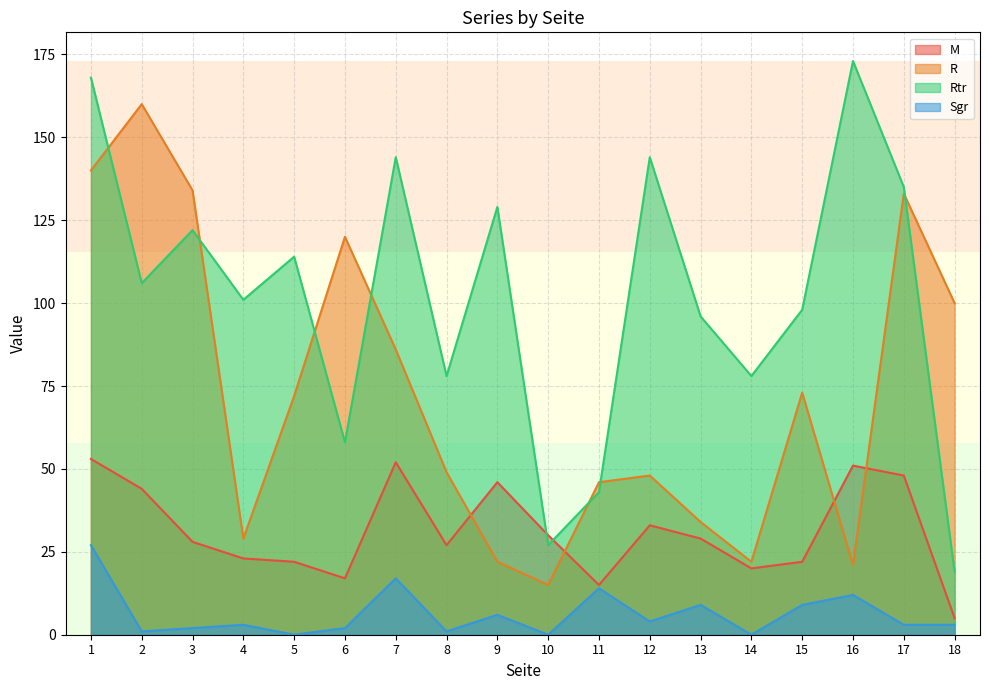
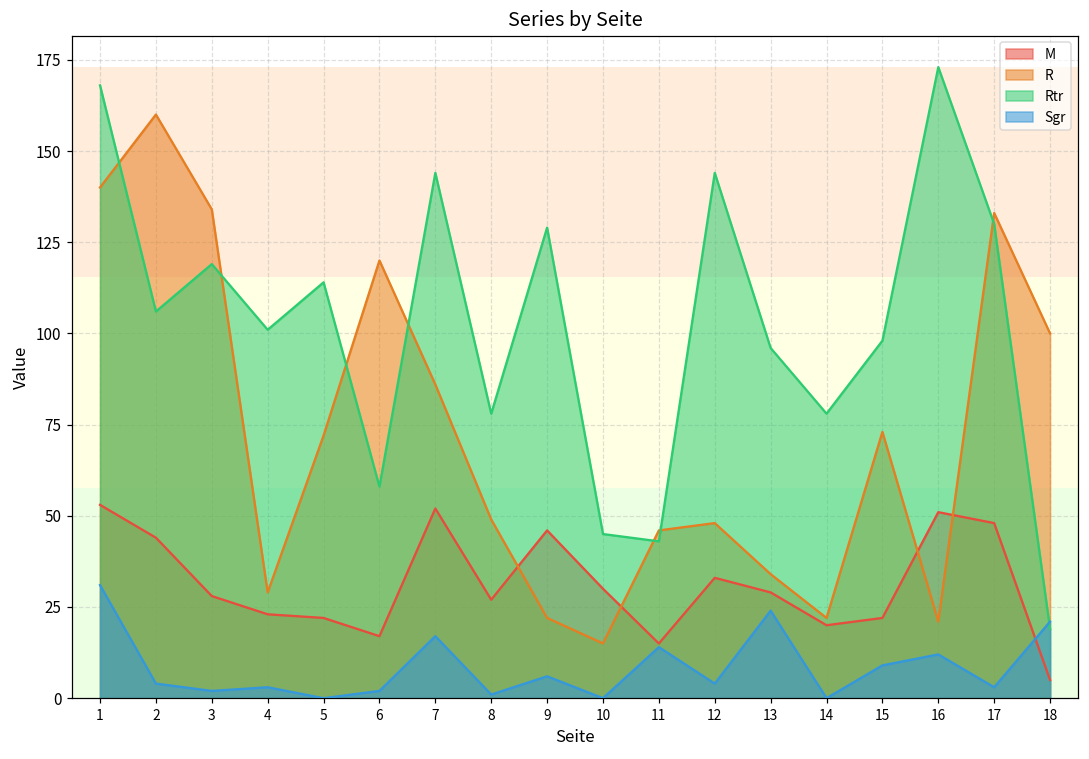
Sgr, 1: 27 -> 31
Sgr, 2: 1 -> 4
Rtr, 3: 122 -> 119
Rtr, 10: 27 -> 45
Sgr, 13: 9 -> 24
Rtr, 17: 135 -> 130
Sgr, 18: 3 -> 21
